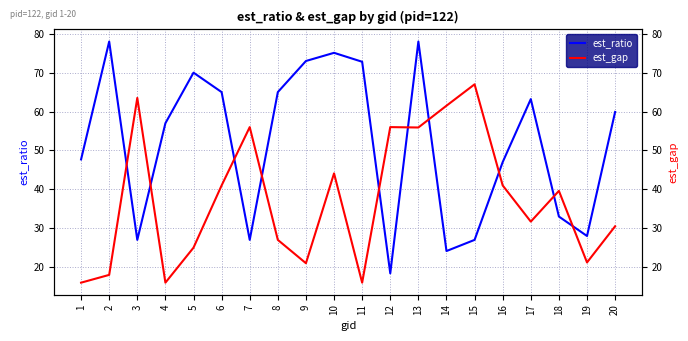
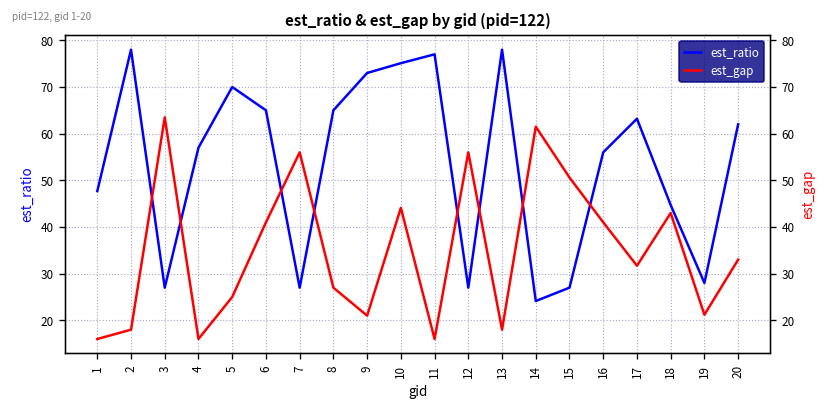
est_ratio, 11: 73 -> 77
est_ratio, 12: 18 -> 27
est_gap, 13: 56 -> 18
est_gap, 15: 67 -> 51
est_ratio, 16: 47 -> 56
est_ratio, 18: 33 -> 45
est_gap, 18: 40 -> 43
est_ratio, 20: 60 -> 62
est_gap, 20: 31 -> 33
